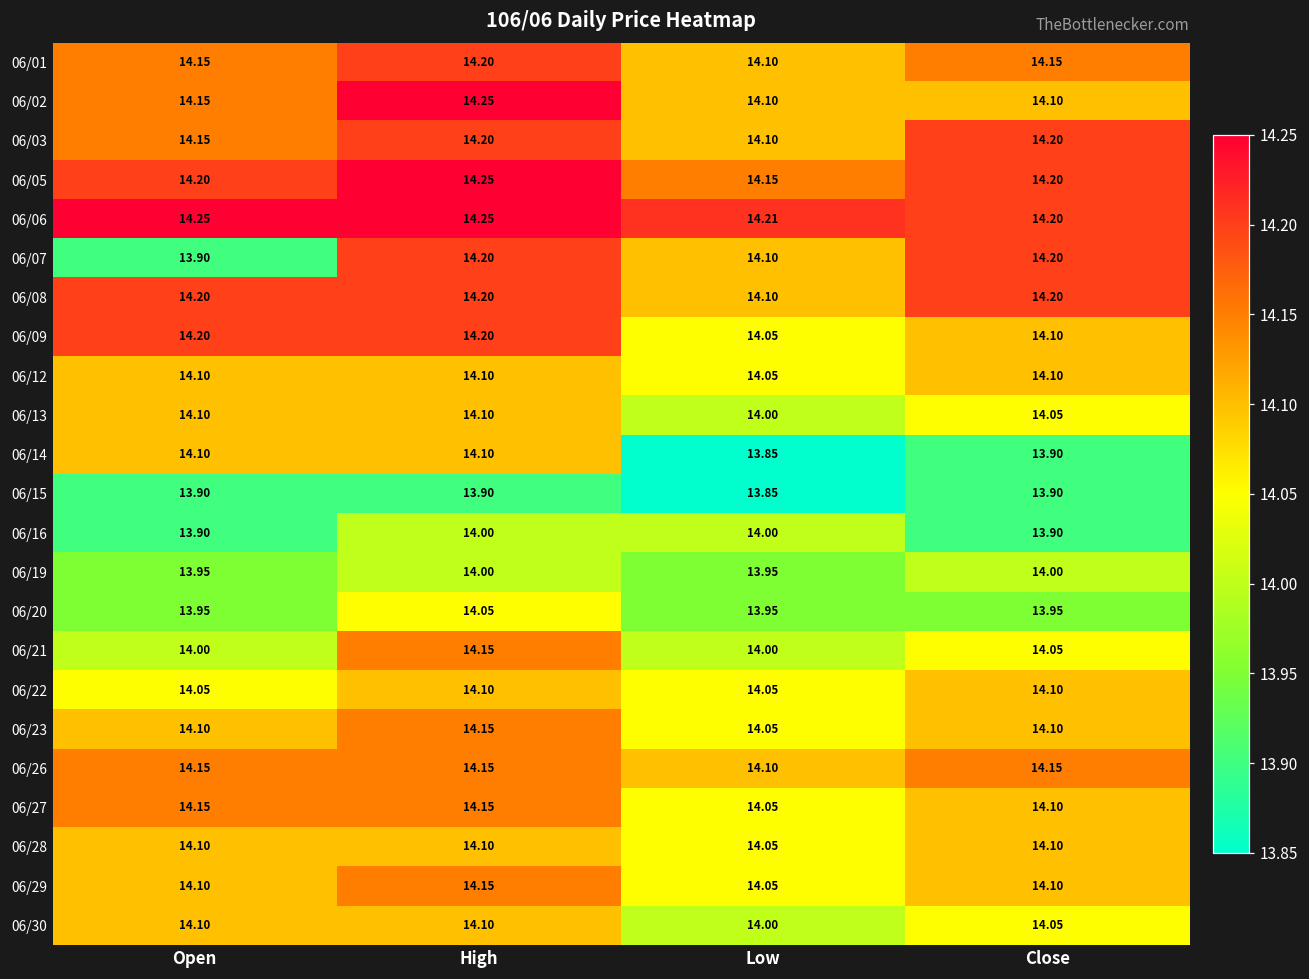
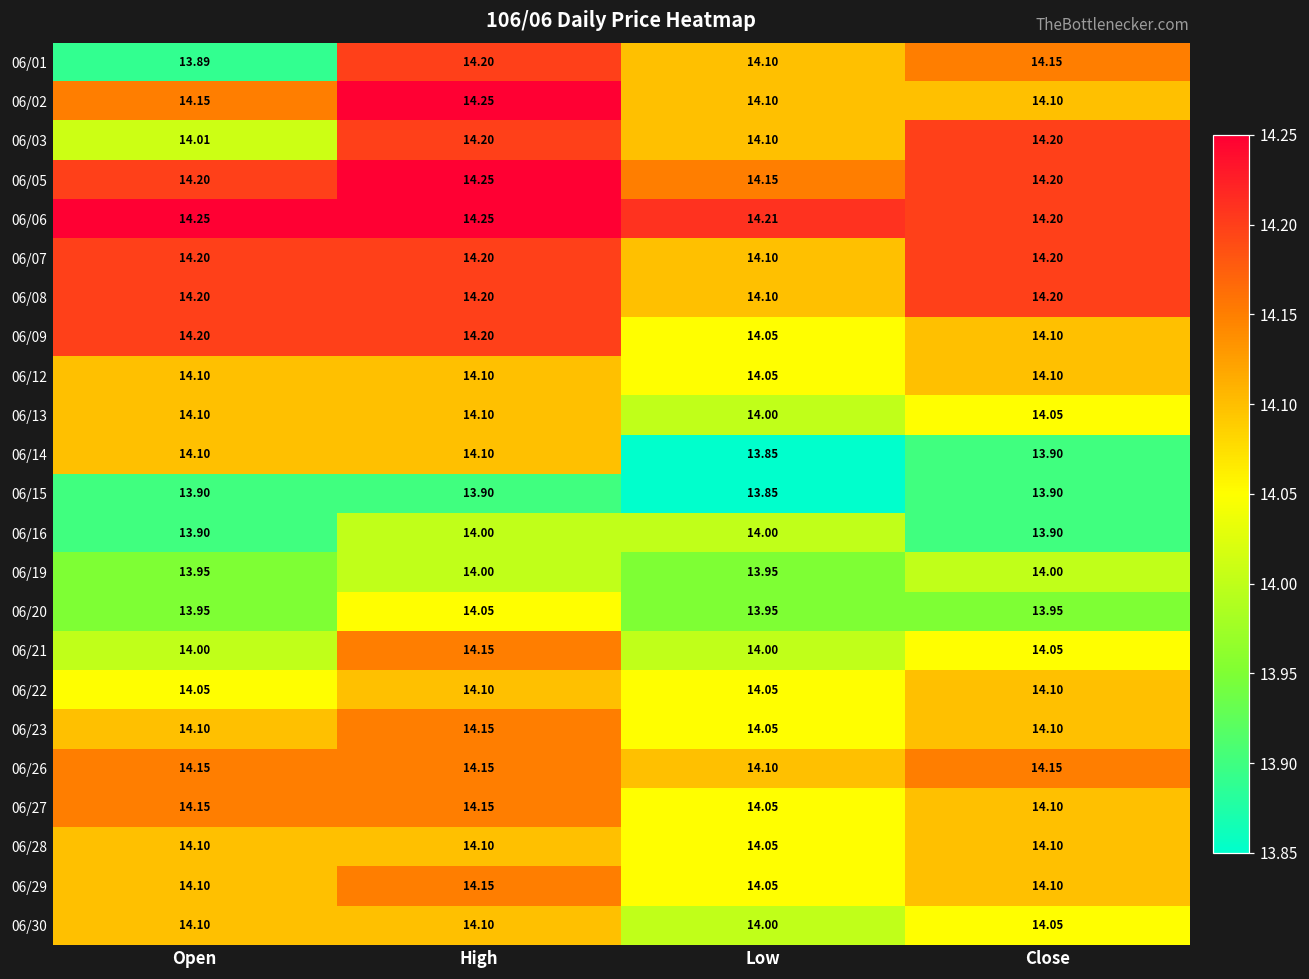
06/01, Open: 14.15 -> 13.89
06/03, Open: 14.15 -> 14.01
06/07, Open: 13.90 -> 14.20
